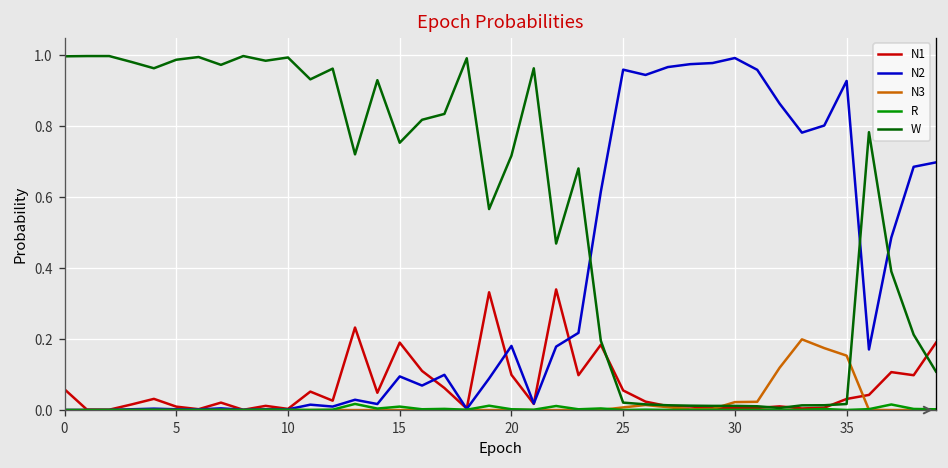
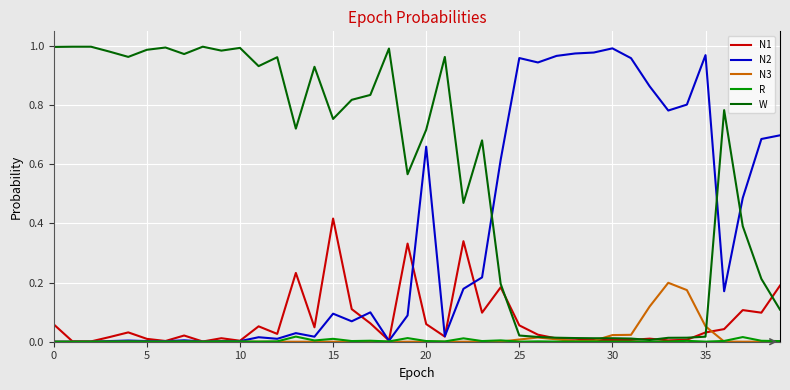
N1, 15: 0.19 -> 0.42
N1, 20: 0.10 -> 0.06
N2, 20: 0.18 -> 0.66
N2, 35: 0.93 -> 0.97
N3, 35: 0.15 -> 0.05
